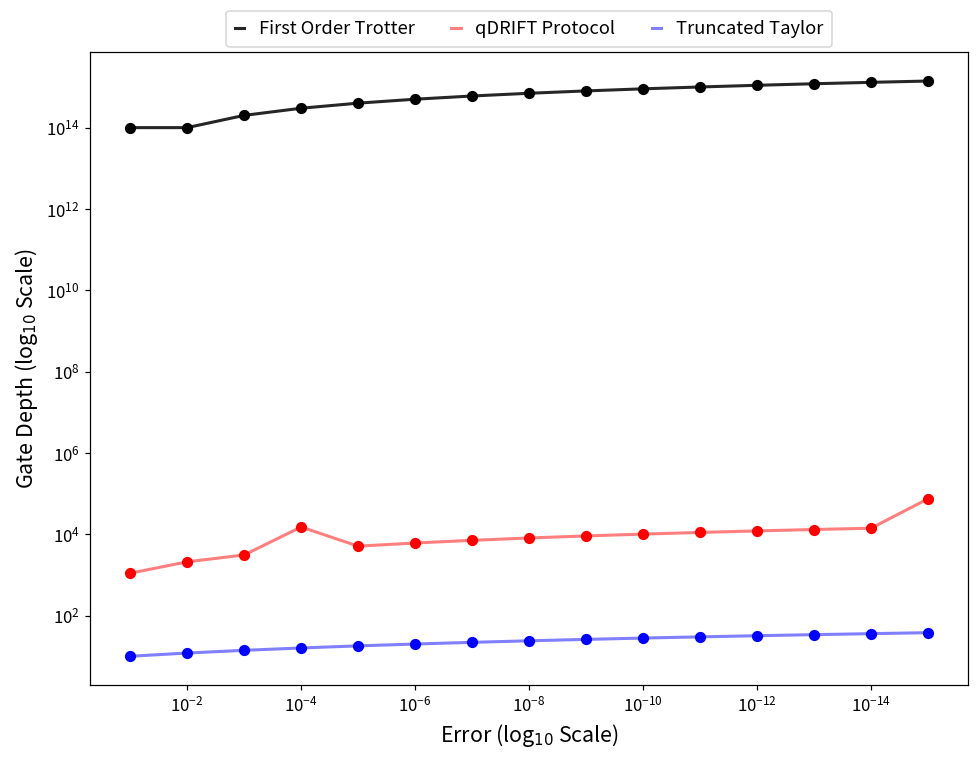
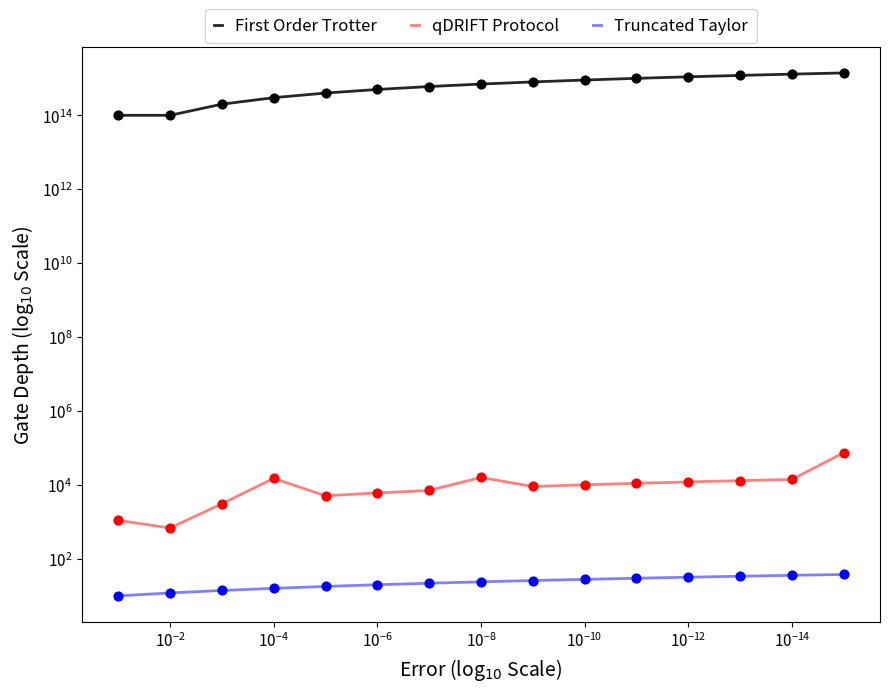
qDRIFT Protocol, 10^-2: 2000 -> 700
qDRIFT Protocol, 10^-8: 8000 -> 16000
